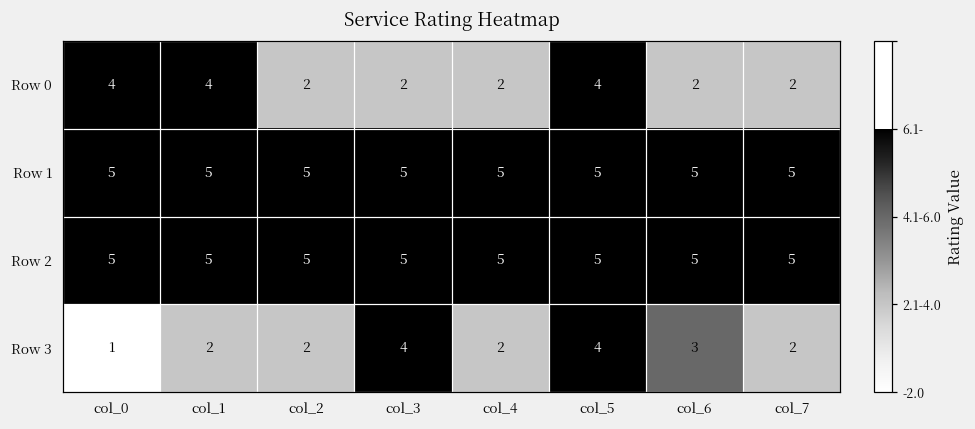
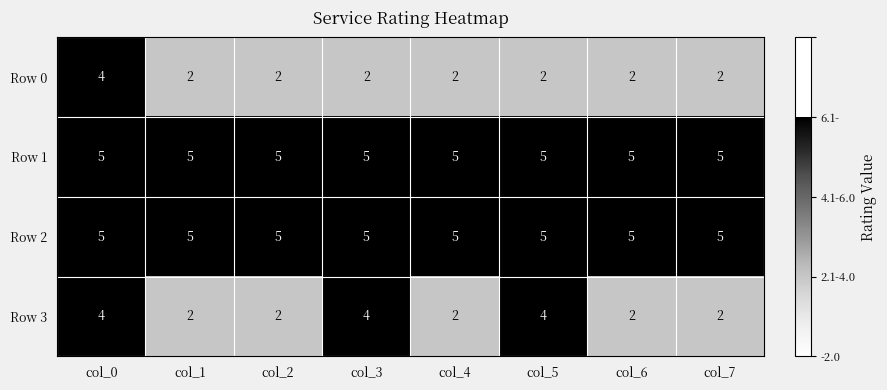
Row 0, col_1: 4 -> 2
Row 0, col_5: 4 -> 2
Row 3, col_0: 1 -> 4
Row 3, col_6: 3 -> 2
